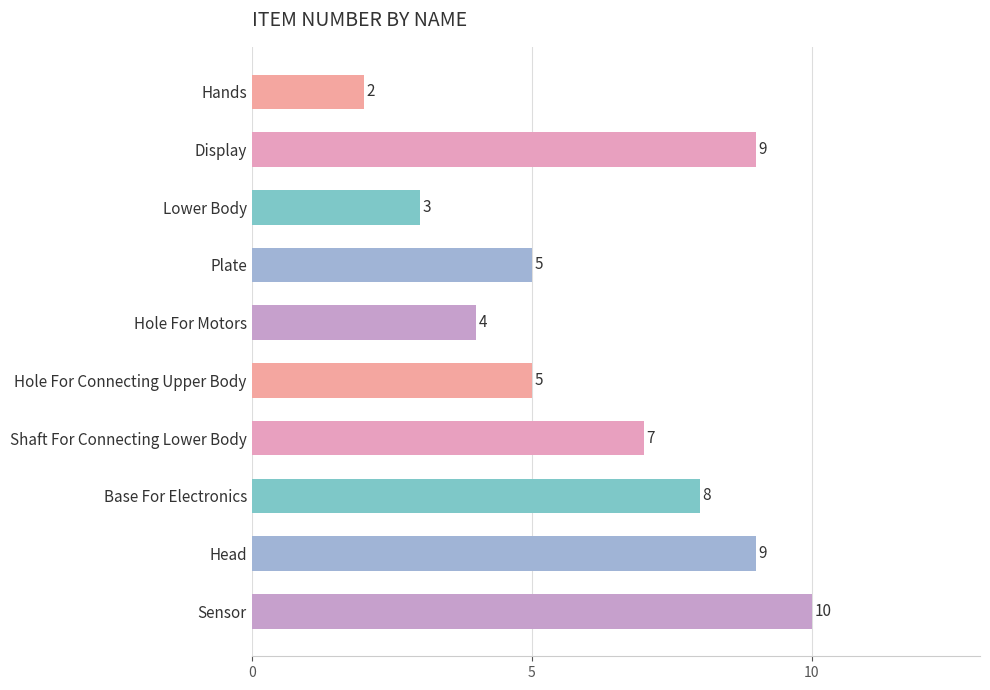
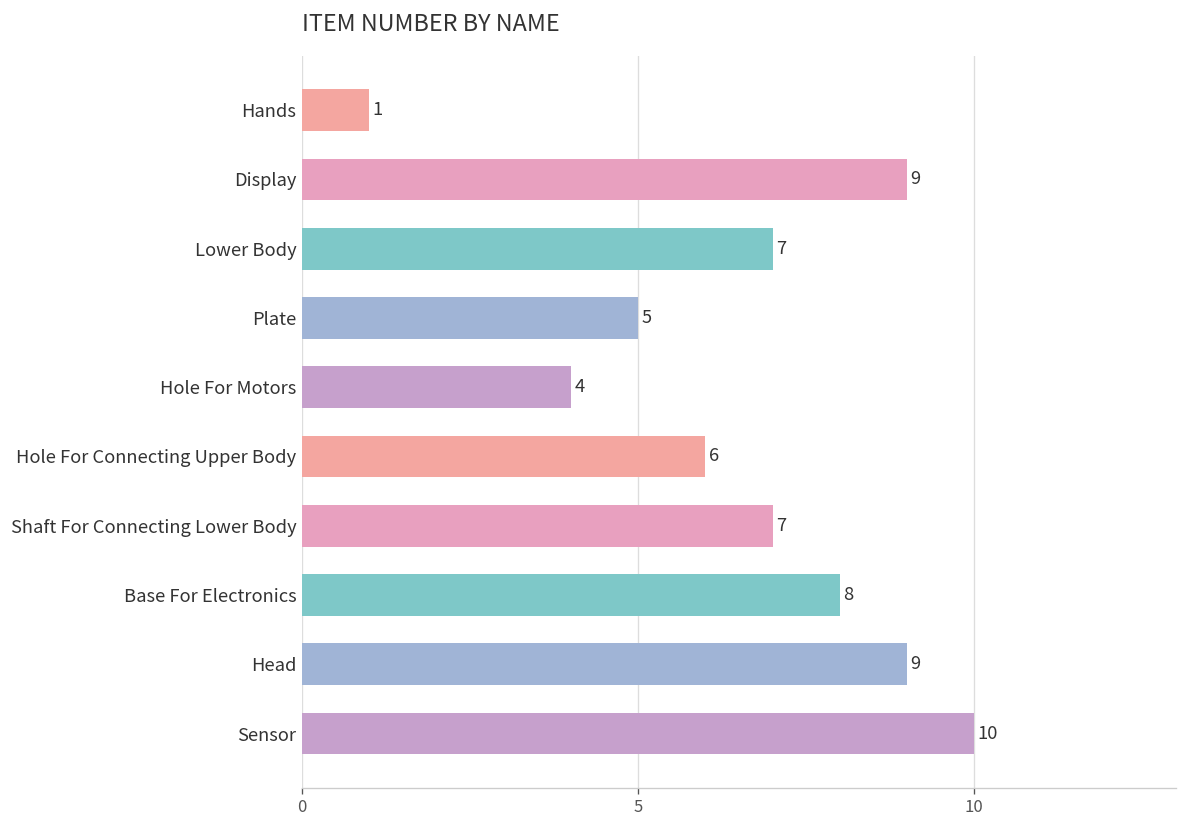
Hands: 2 -> 1
Lower Body: 3 -> 7
Hole For Connecting Upper Body: 5 -> 6
